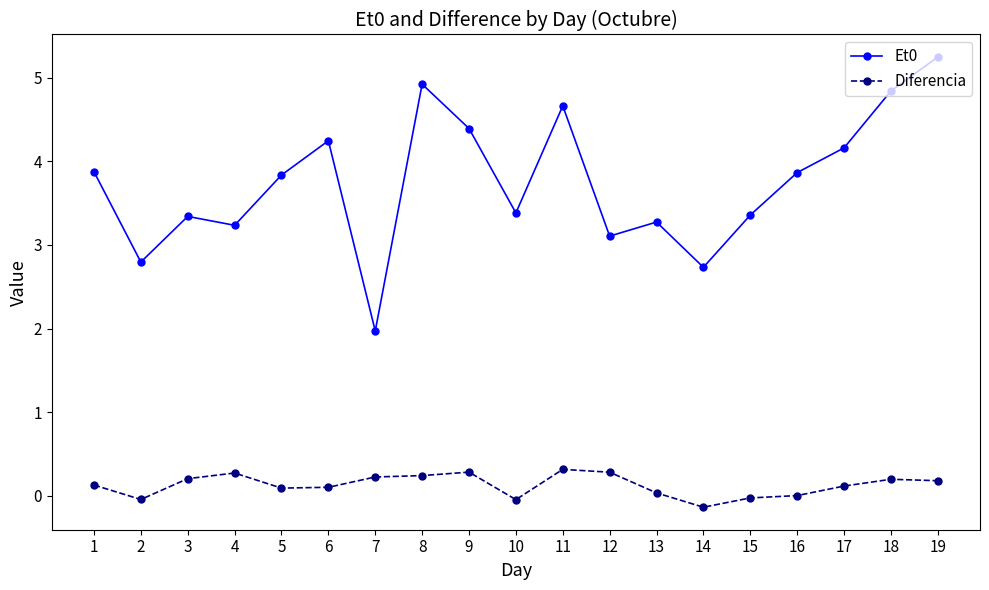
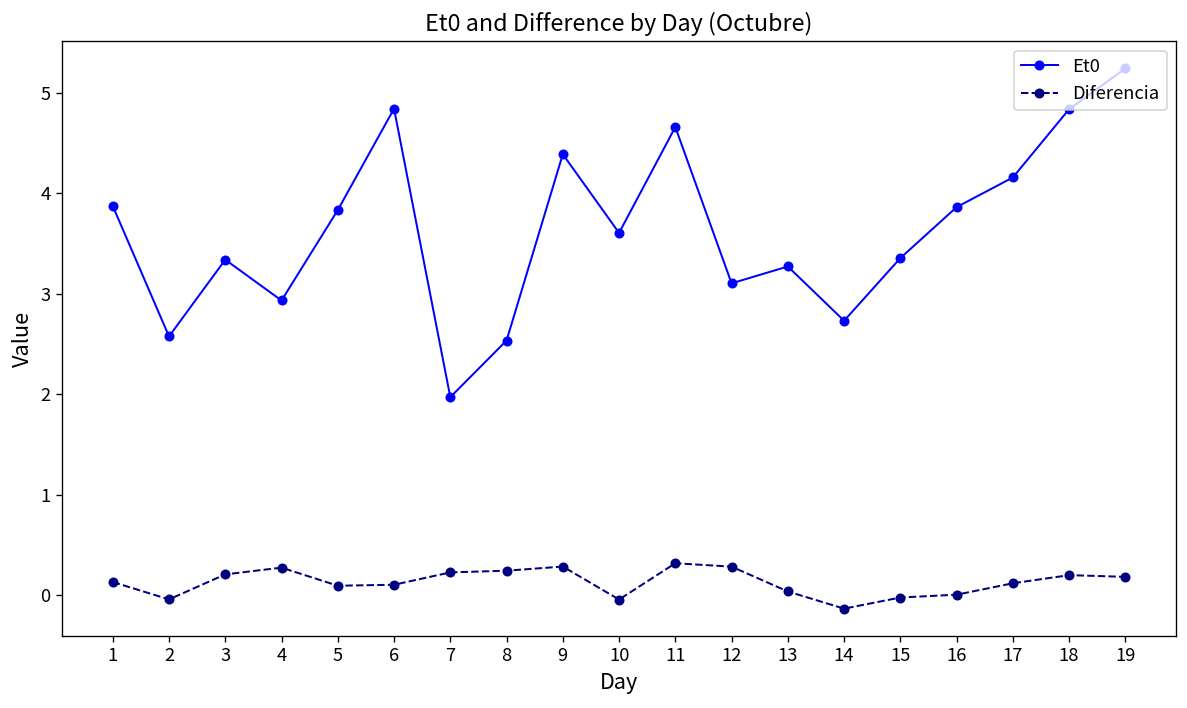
Et0, 2: 2.8 -> 2.6
Et0, 4: 3.2 -> 2.9
Et0, 6: 4.2 -> 4.8
Et0, 8: 4.9 -> 2.5
Et0, 10: 3.4 -> 3.6
